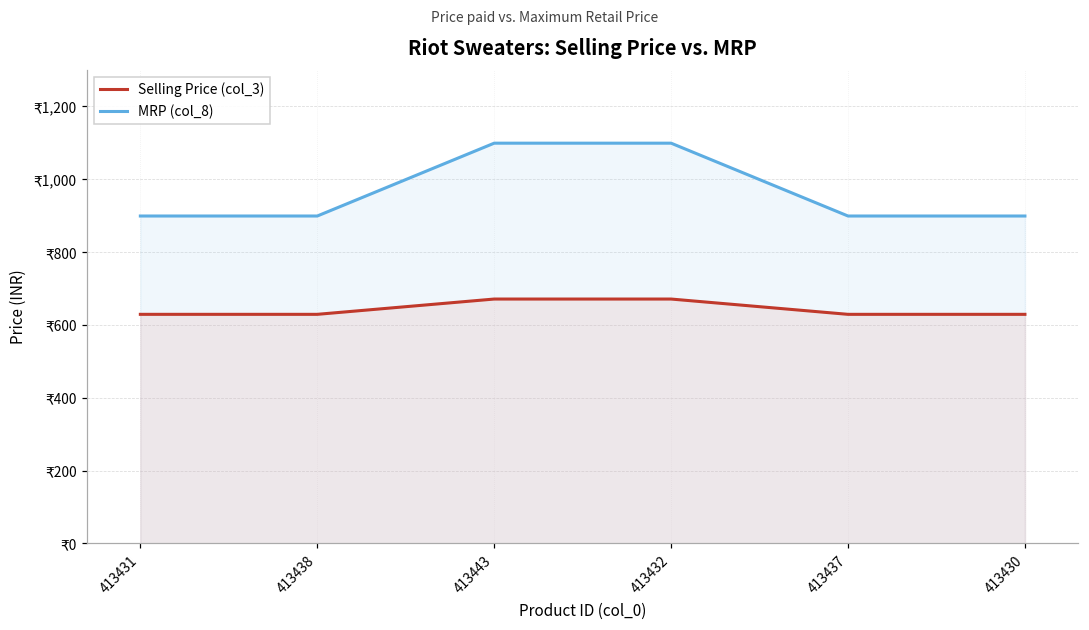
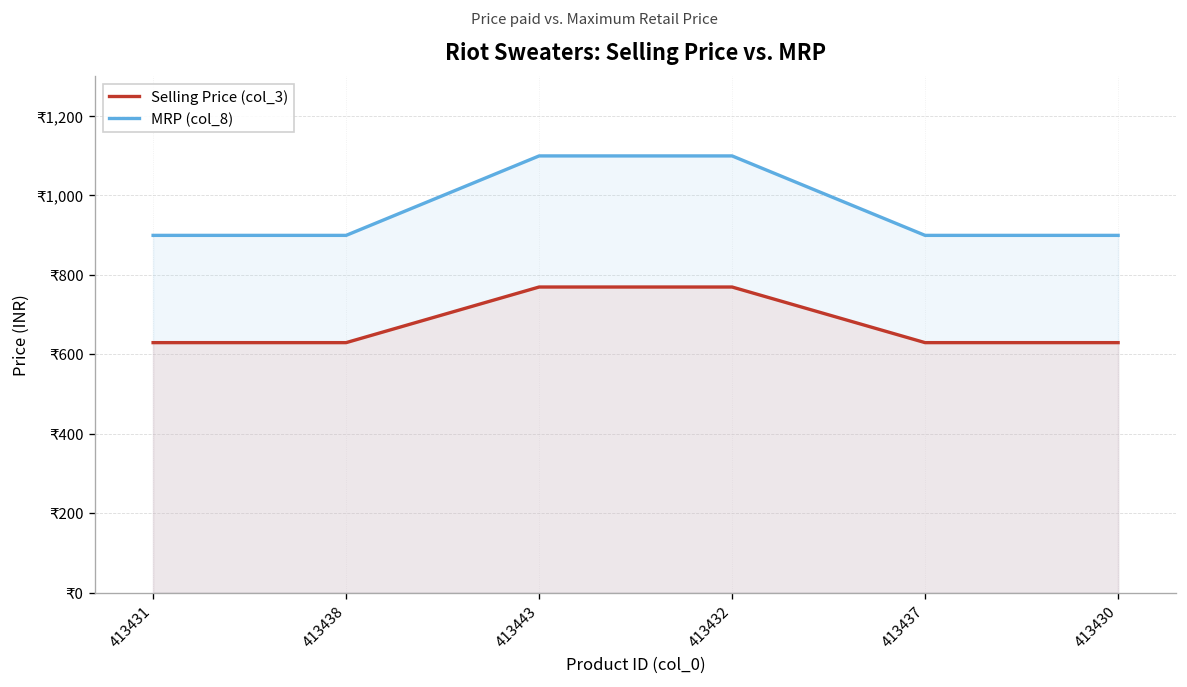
Selling Price (col_3), 413443: ₹670 -> ₹770
Selling Price (col_3), 413432: ₹670 -> ₹770
